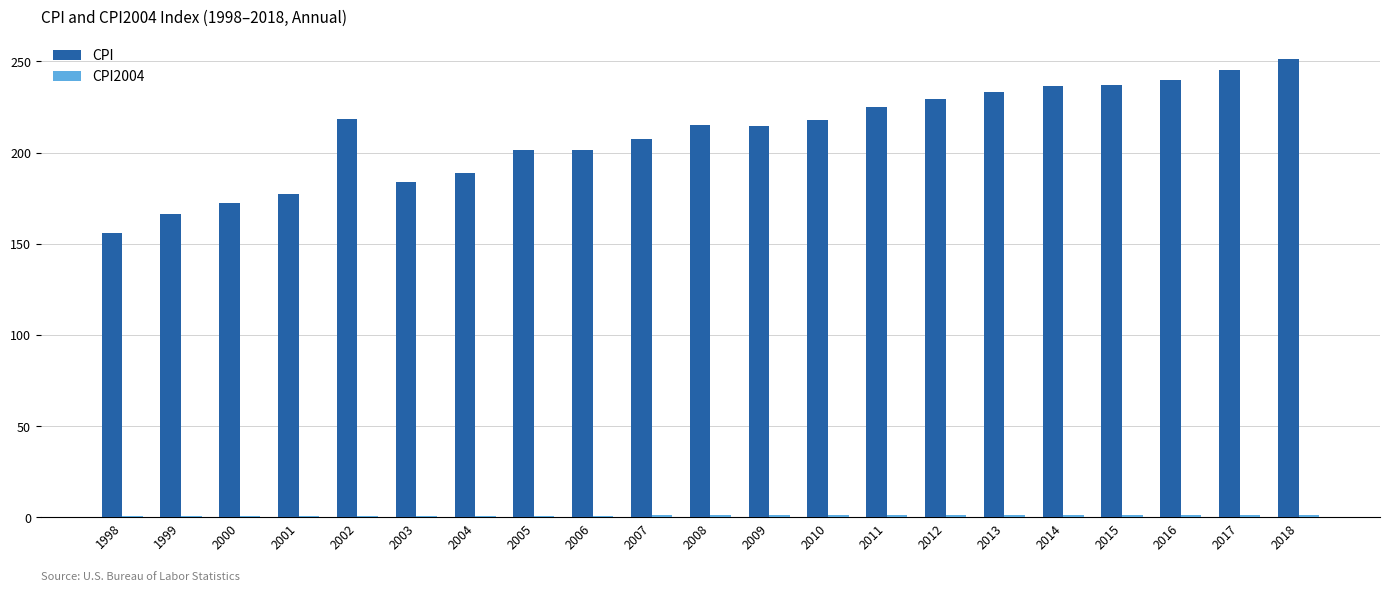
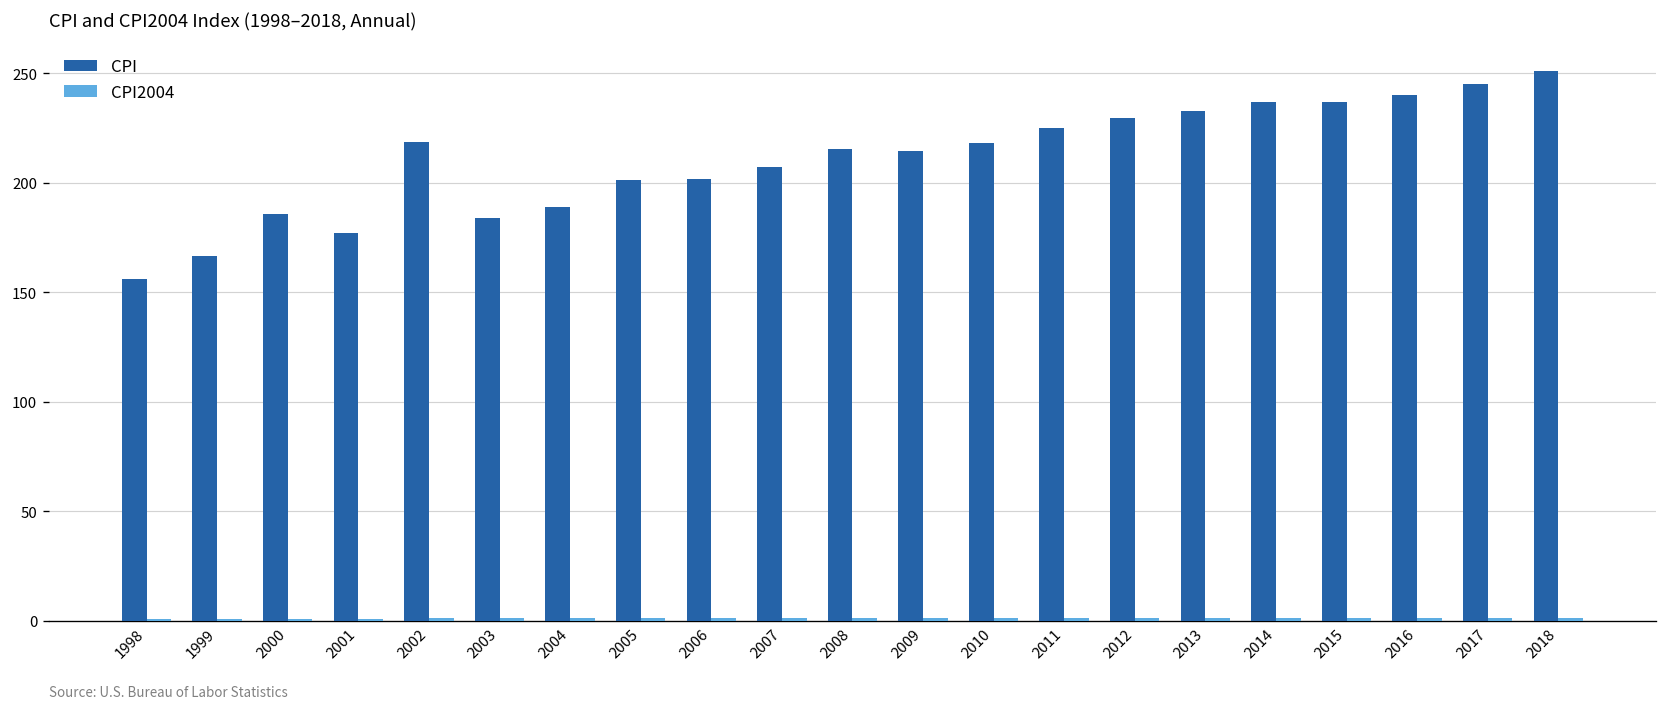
CPI, 2000: 172 -> 186
